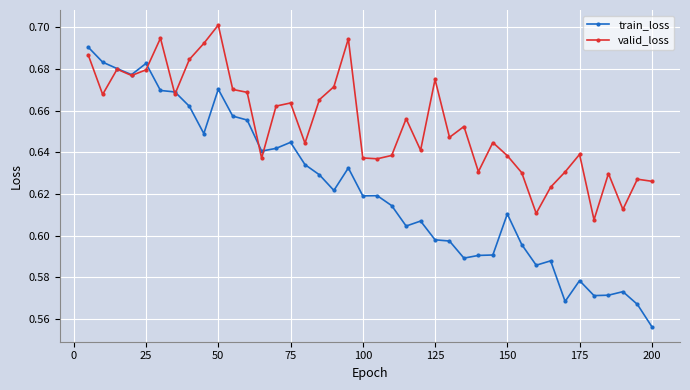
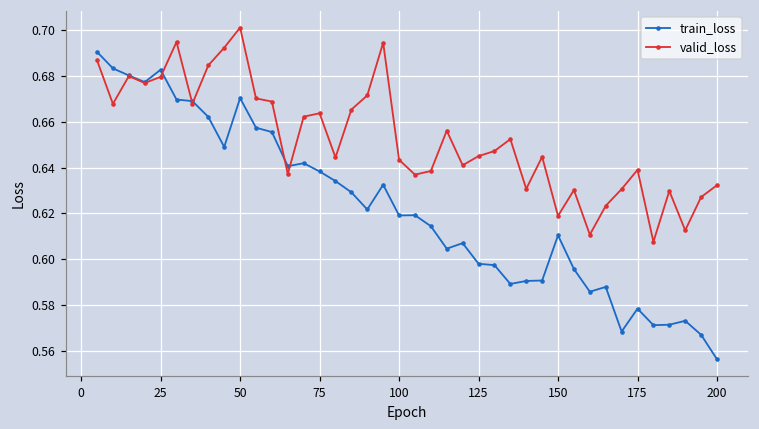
train_loss, 75: 0.645 -> 0.638
valid_loss, 100: 0.637 -> 0.643
valid_loss, 125: 0.675 -> 0.645
valid_loss, 150: 0.638 -> 0.619
valid_loss, 200: 0.626 -> 0.632
